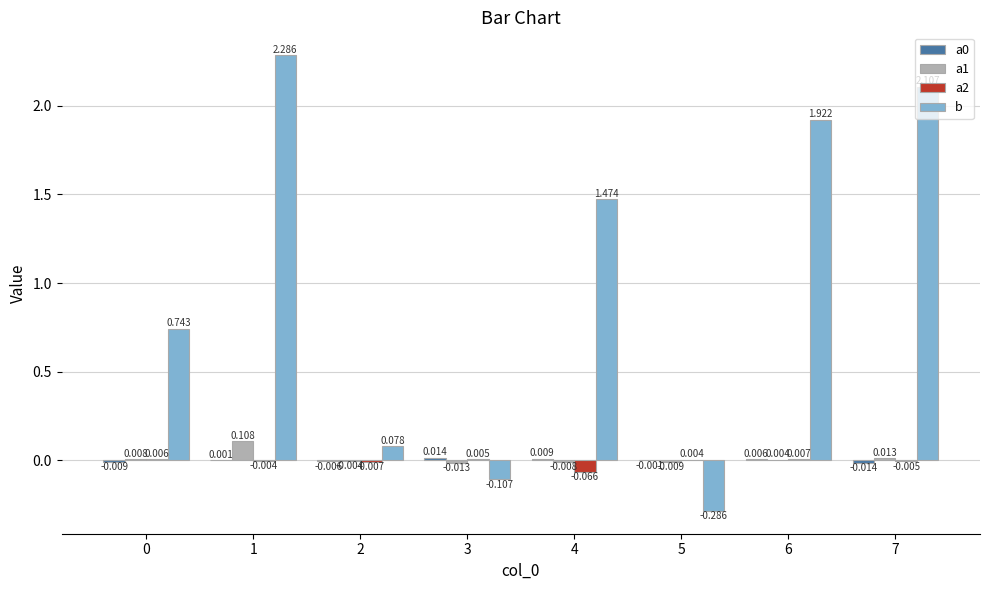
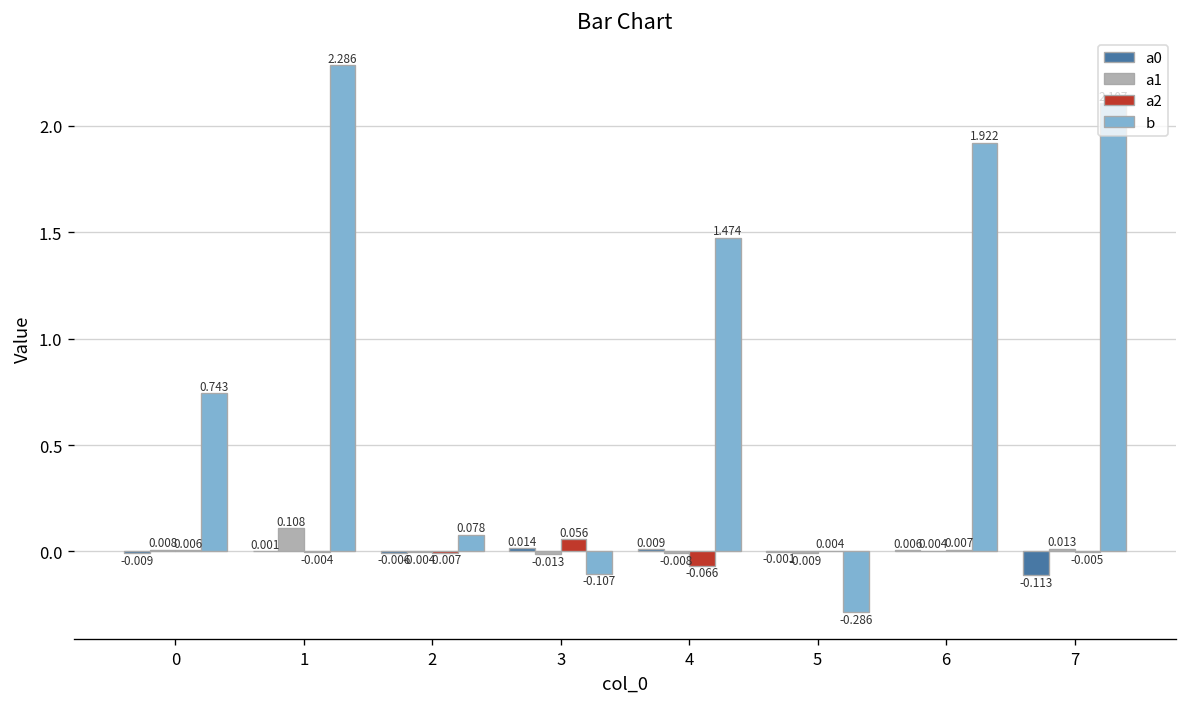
a2, 3: 0.005 -> 0.056
a0, 7: -0.014 -> -0.113
